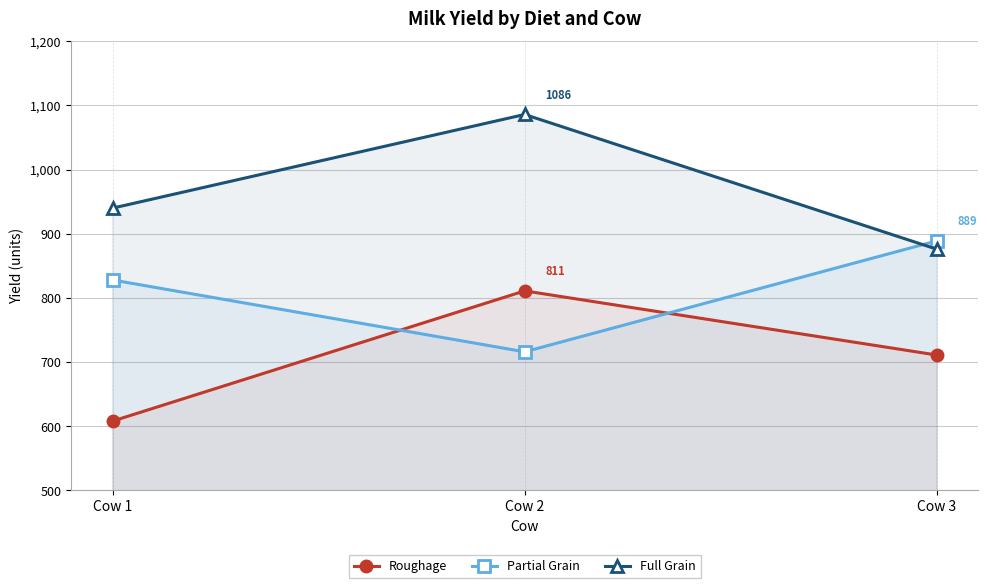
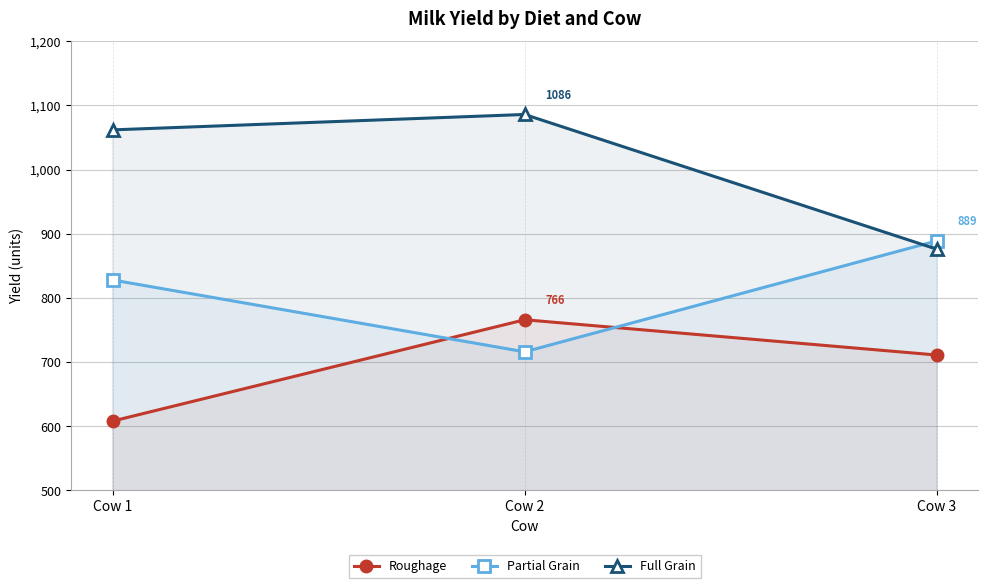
Full Grain, Cow 1: 940 -> 1,060
Roughage, Cow 2: 811 -> 766
